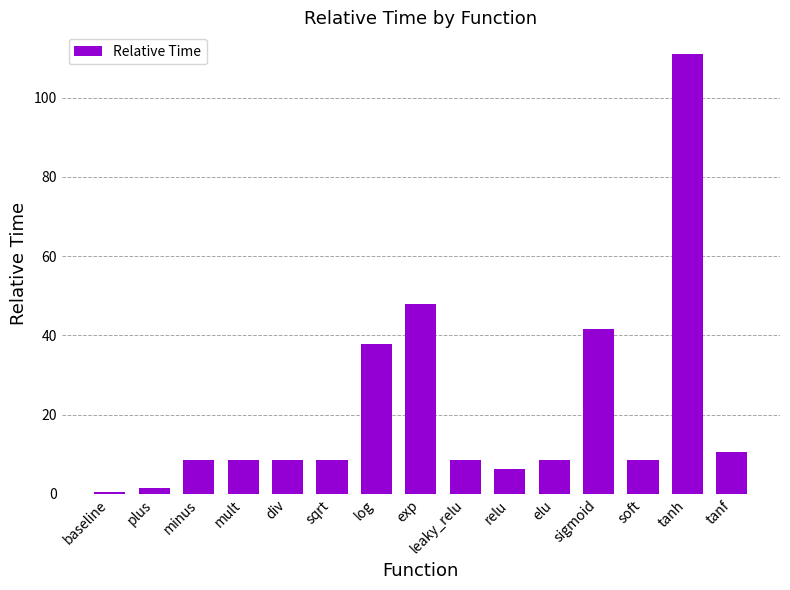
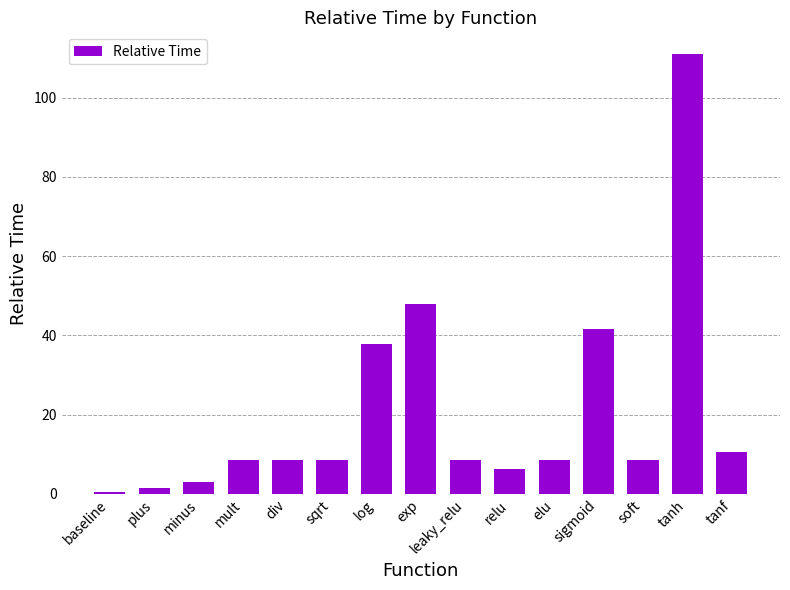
minus: 9 -> 3
